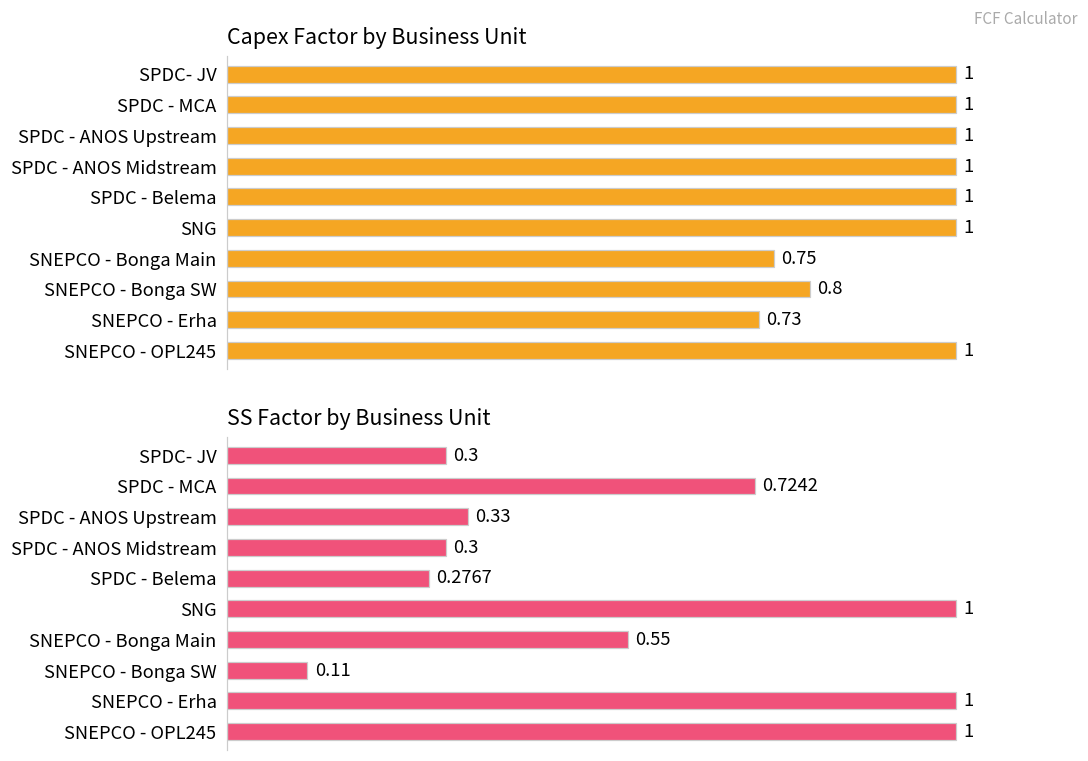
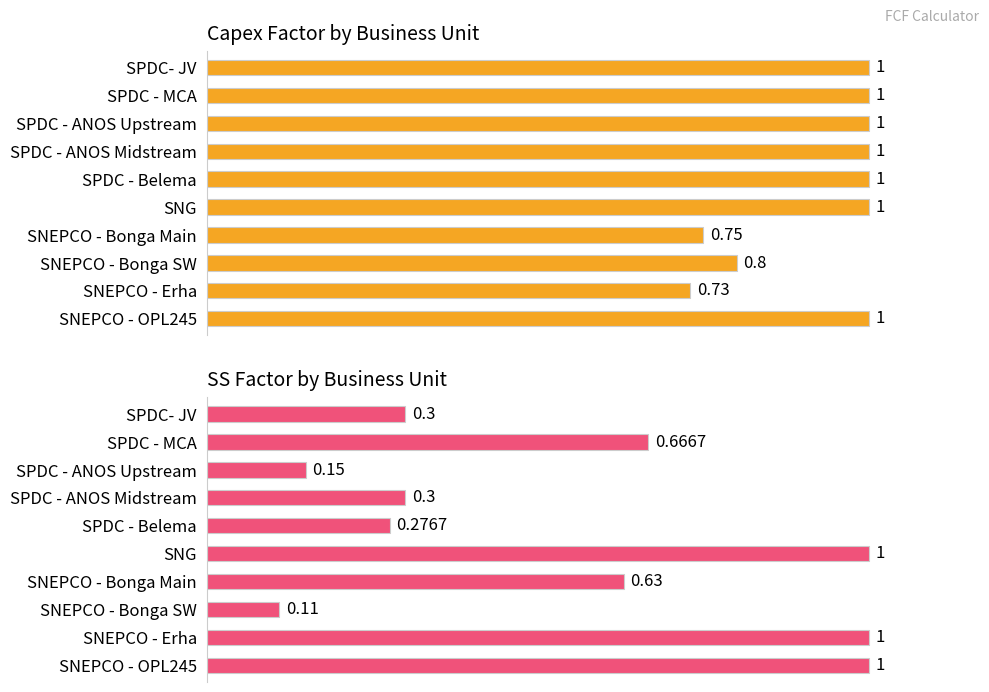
SS Factor by Business Unit, SPDC - MCA: 0.7242 -> 0.6667
SS Factor by Business Unit, SPDC - ANOS Upstream: 0.33 -> 0.15
SS Factor by Business Unit, SNEPCO - Bonga Main: 0.55 -> 0.63
